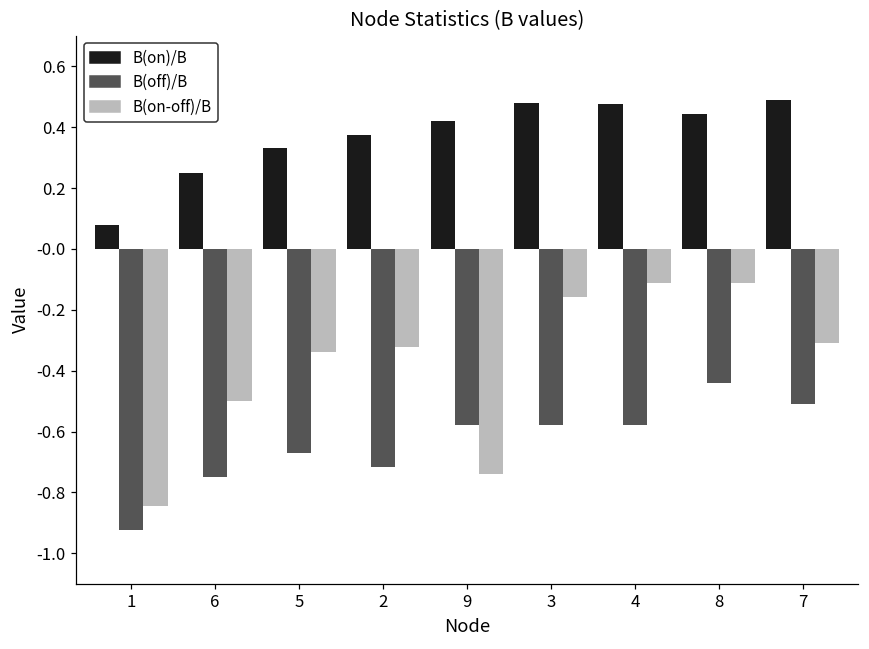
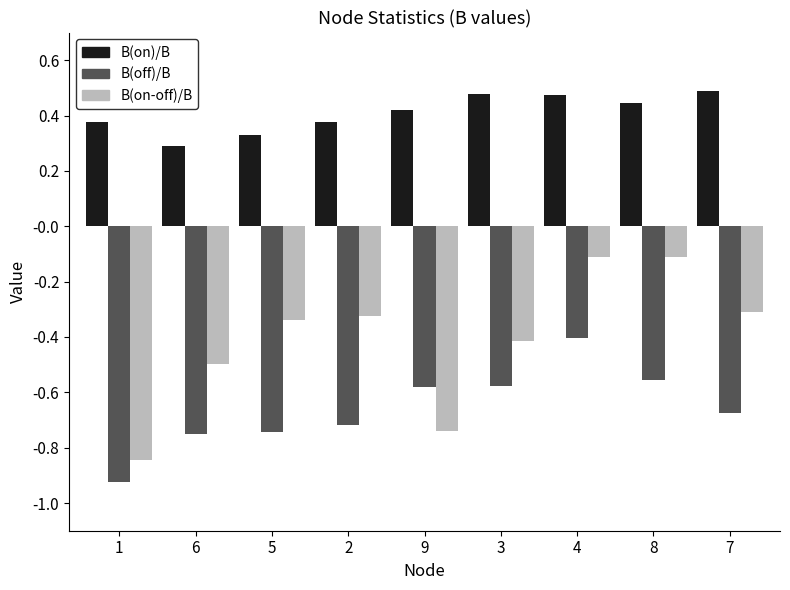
B(on)/B, 1: 0.08 -> 0.38
B(on)/B, 6: 0.25 -> 0.29
B(off)/B, 5: -0.67 -> -0.74
B(on-off)/B, 3: -0.16 -> -0.41
B(off)/B, 4: -0.58 -> -0.40
B(off)/B, 8: -0.44 -> -0.56
B(off)/B, 7: -0.51 -> -0.67
